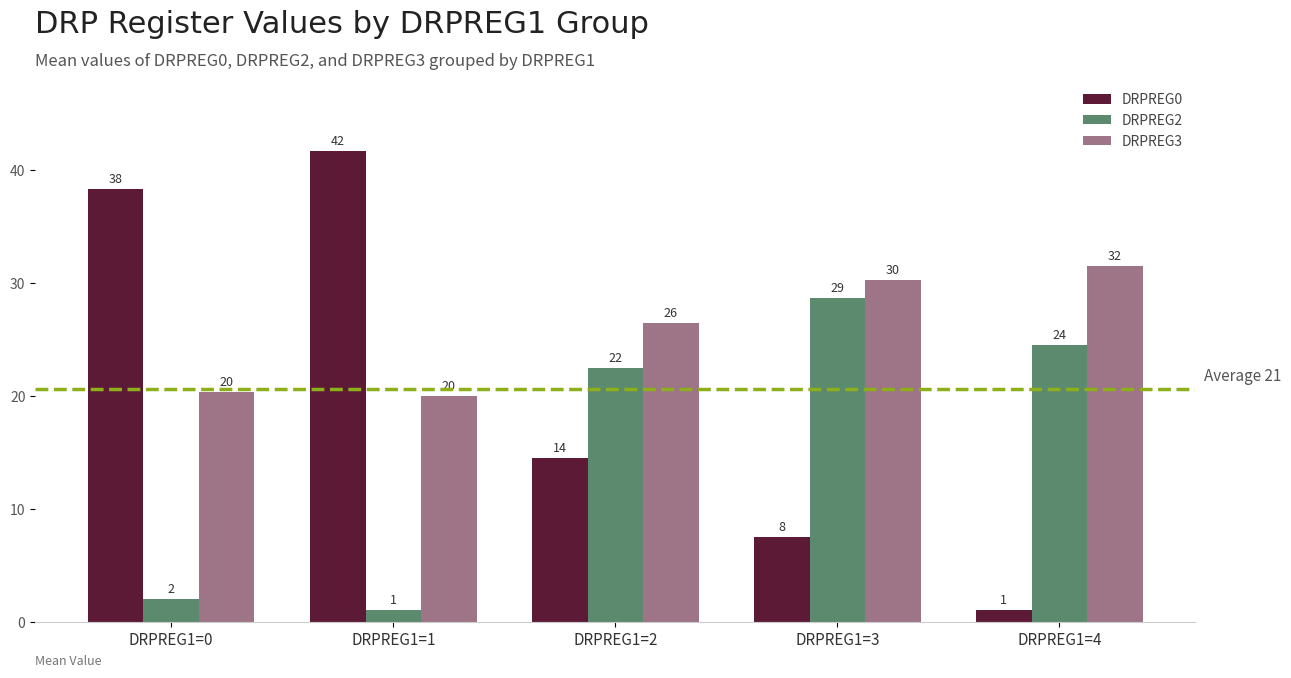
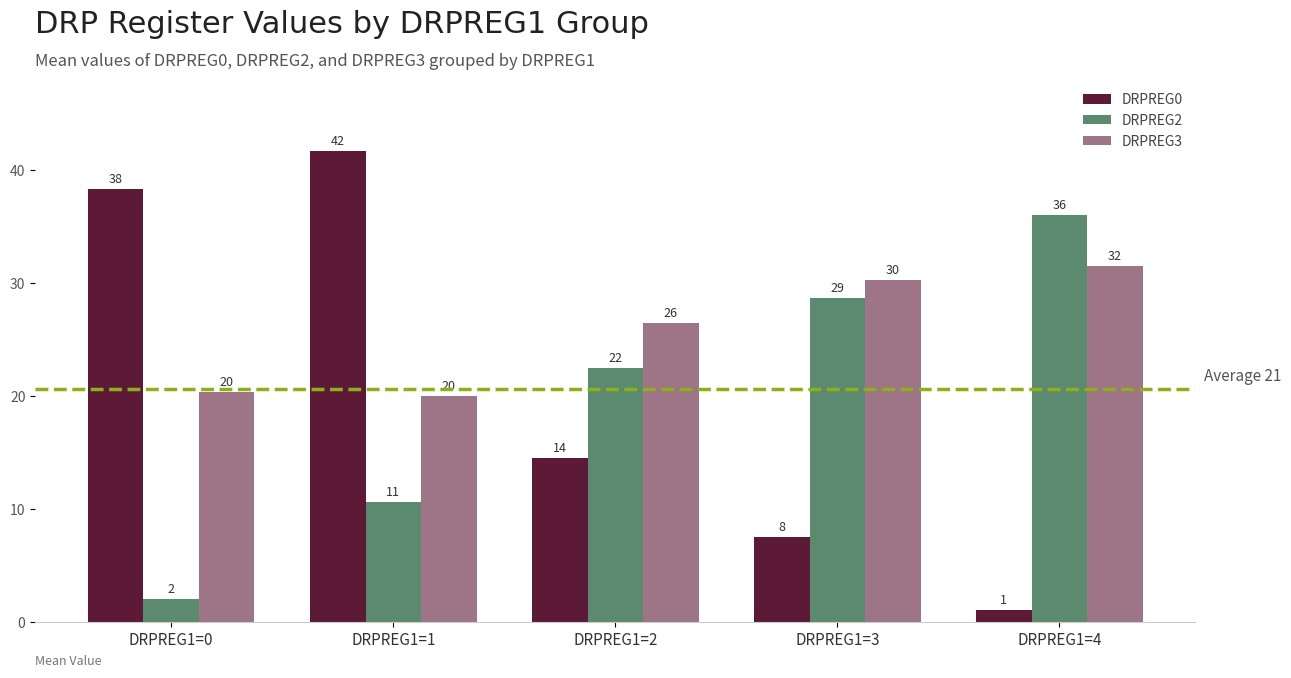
DRPREG2, DRPREG1=1: 1 -> 11
DRPREG2, DRPREG1=4: 24 -> 36
